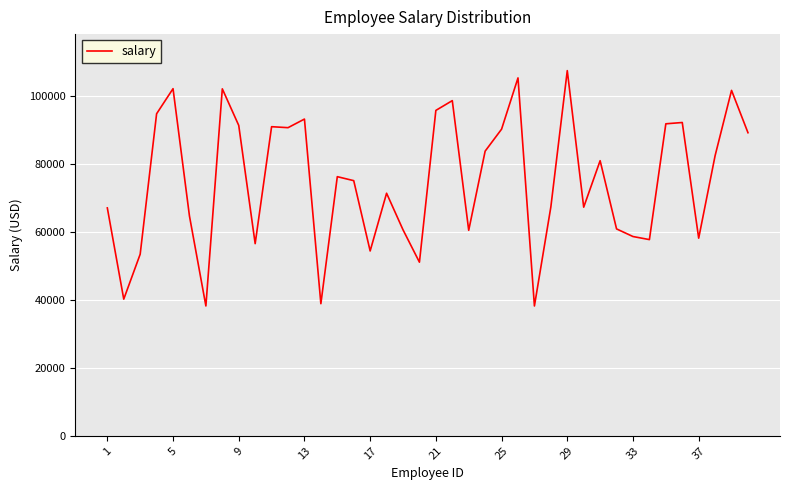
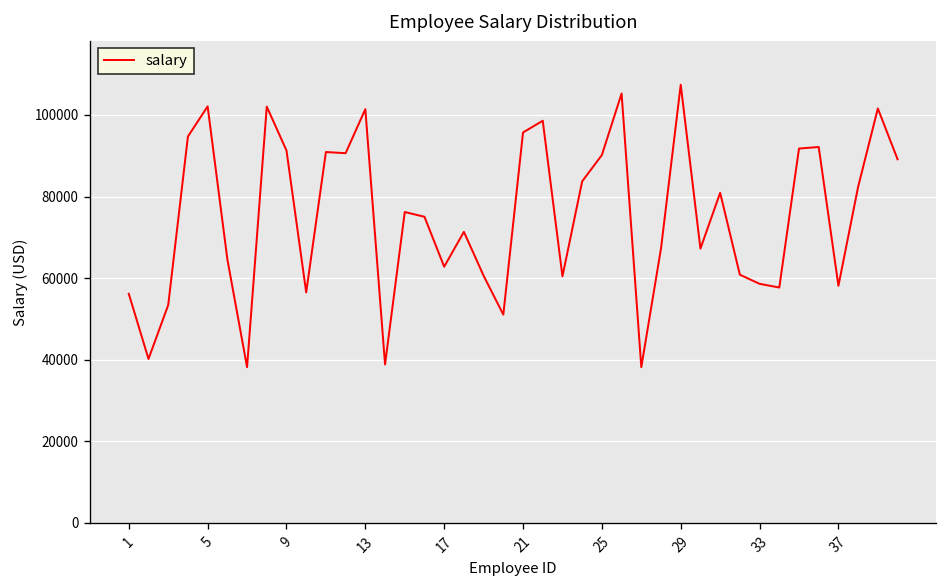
1: 67000 -> 56000
13: 93000 -> 101000
17: 54000 -> 63000
